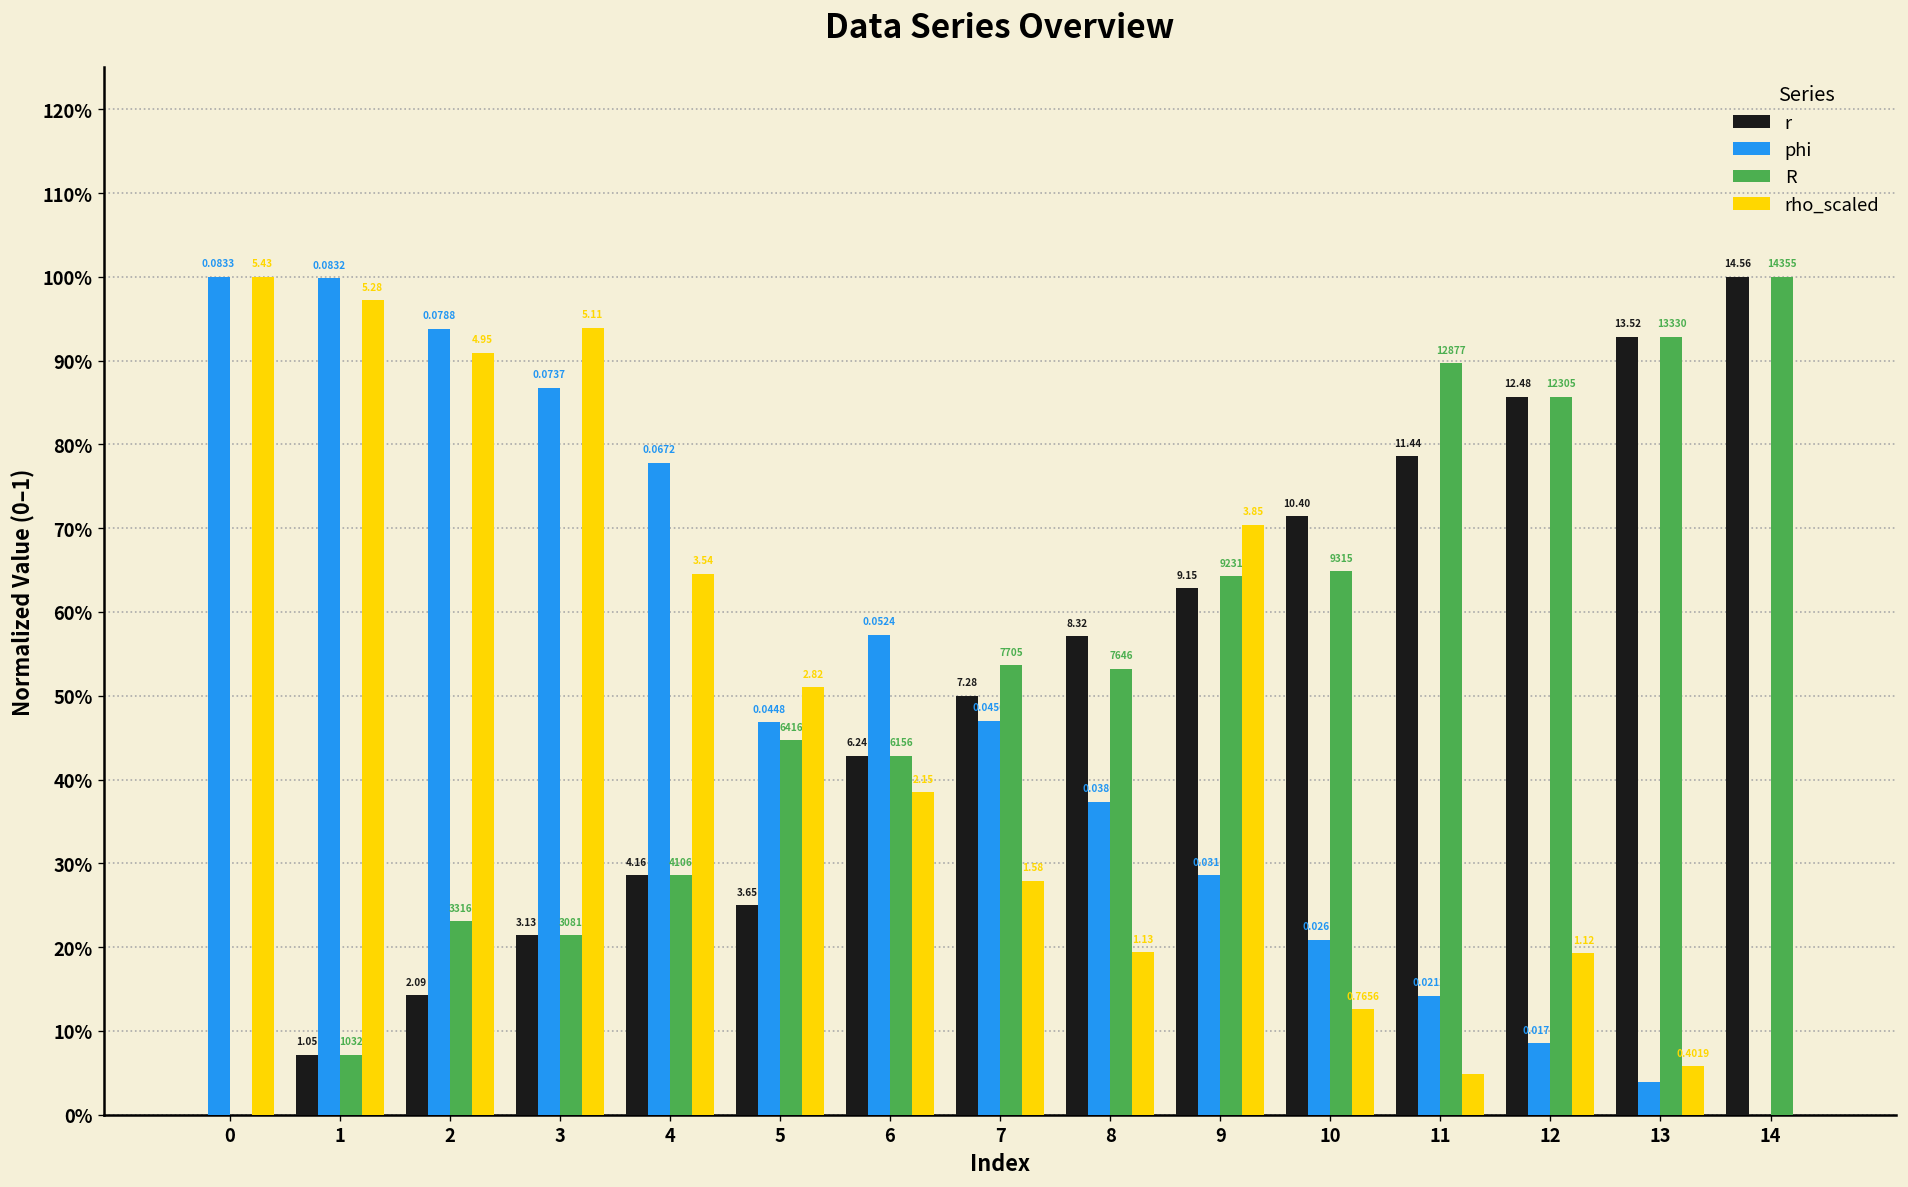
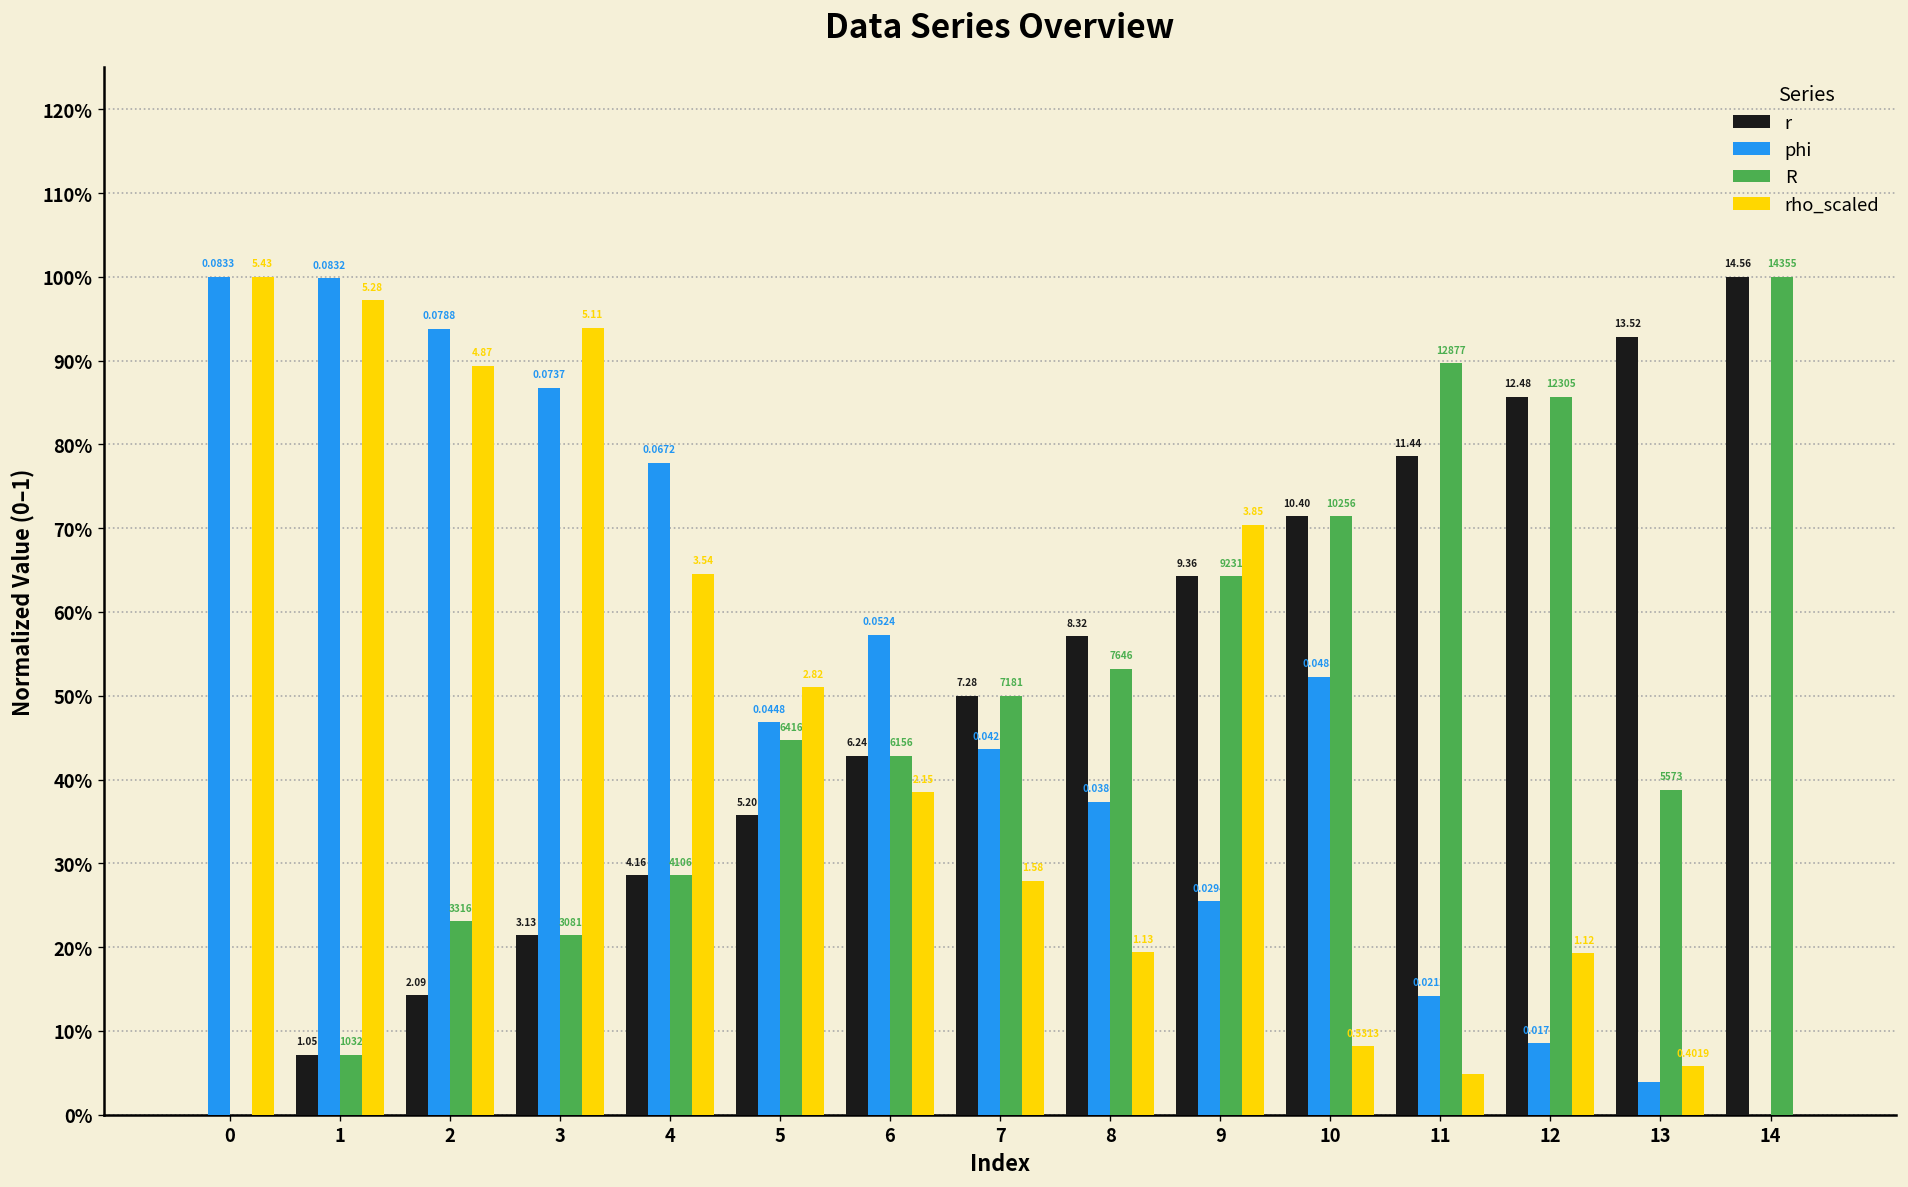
rho_scaled, 2: 4.95 -> 4.87
r, 5: 3.65 -> 5.20
phi, 7: 0.0450 -> 0.0425
R, 7: 7705 -> 7181
r, 9: 9.15 -> 9.36
phi, 9: 0.0316 -> 0.0294
phi, 10: 0.0261 -> 0.0488
R, 10: 9315 -> 10256
rho_scaled, 10: 0.7656 -> 0.5313
R, 13: 13330 -> 5573
